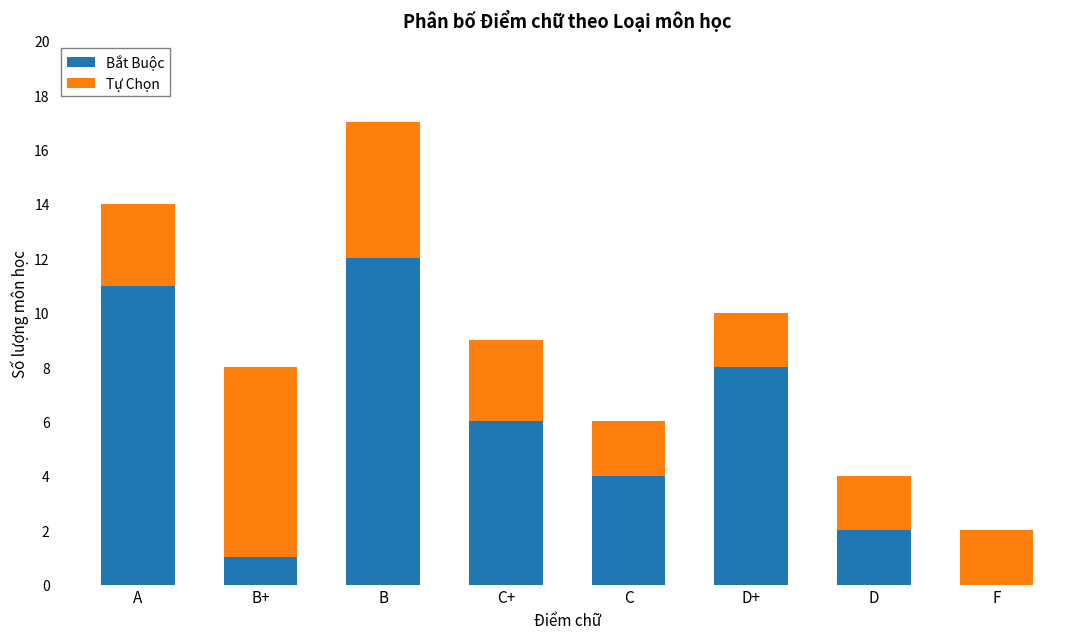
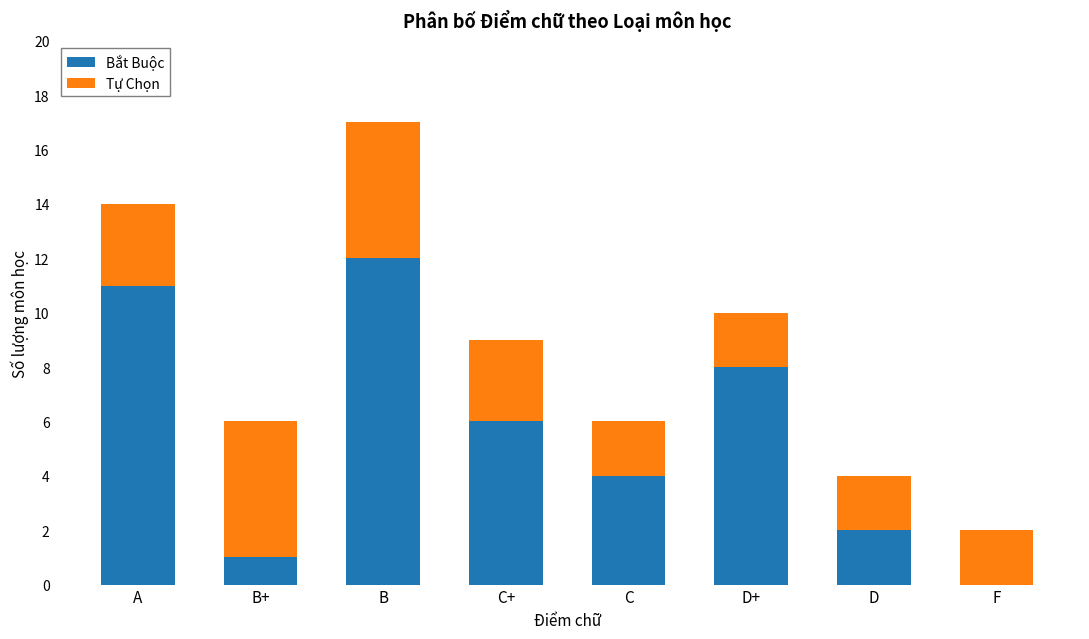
Tự Chọn, B+: 7 -> 5
